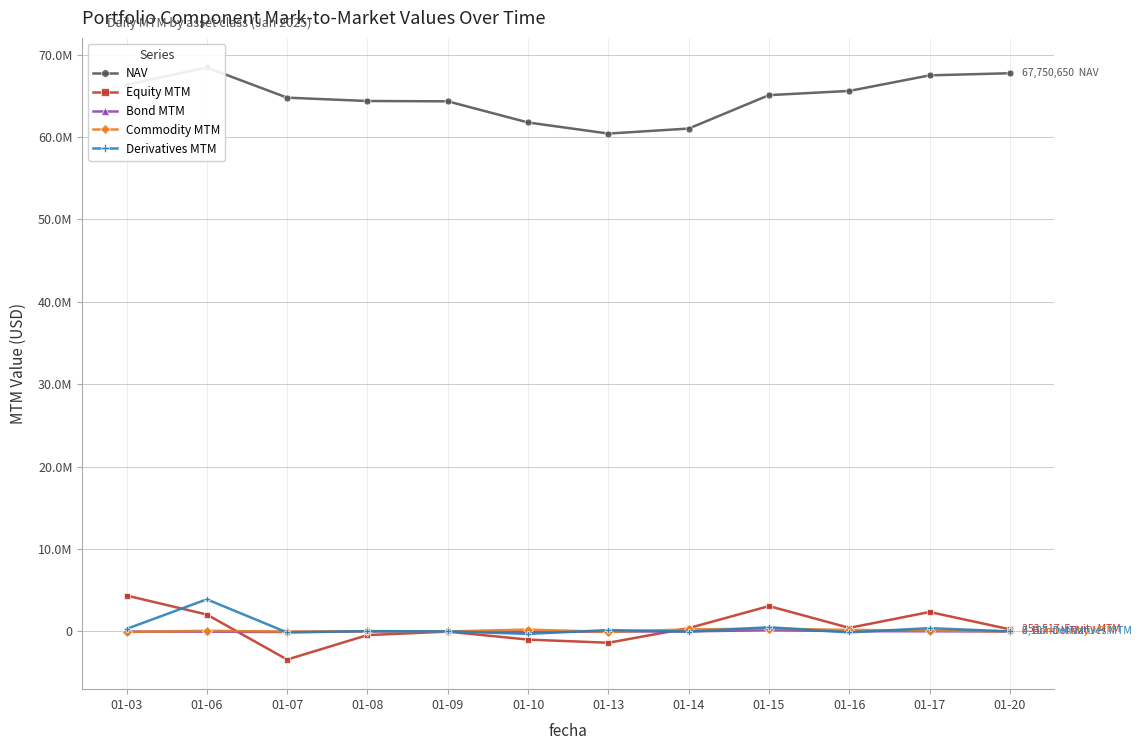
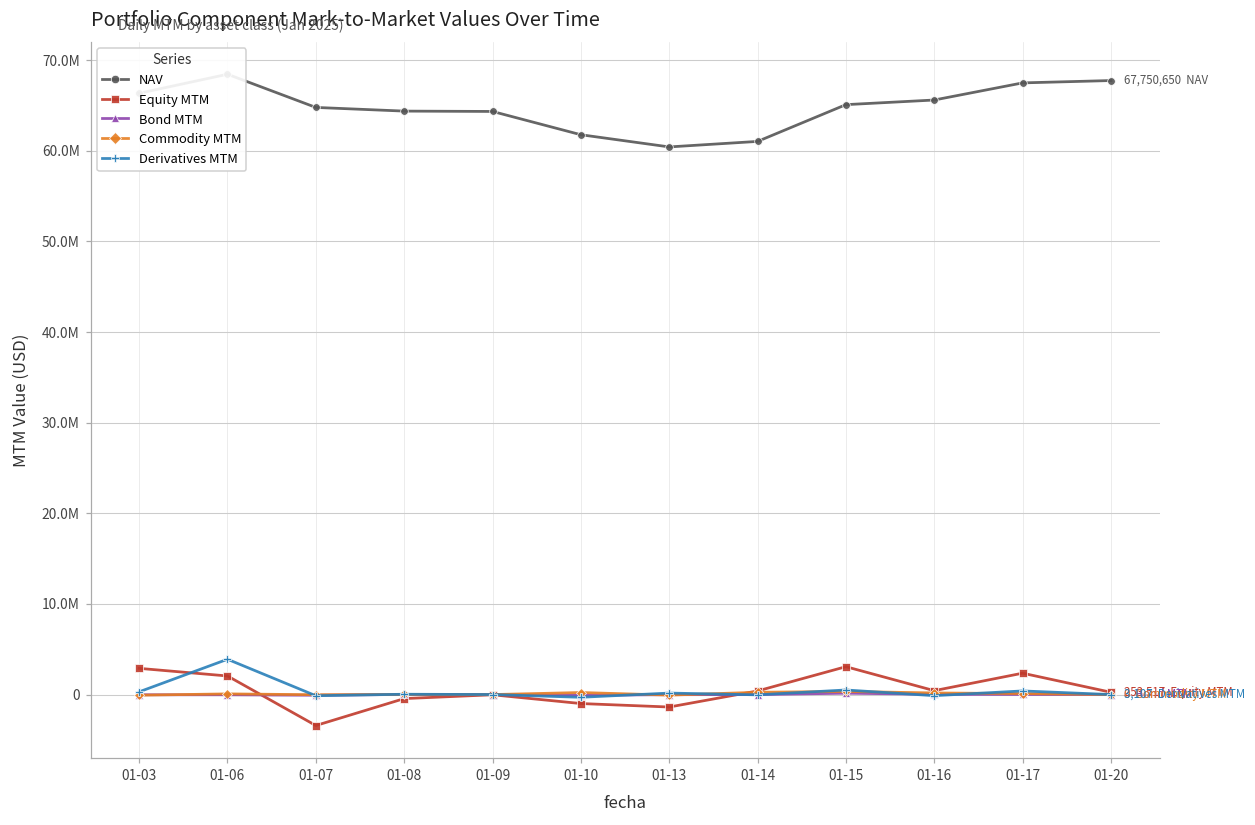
Equity MTM, 01-03: 4000000 -> 3000000
